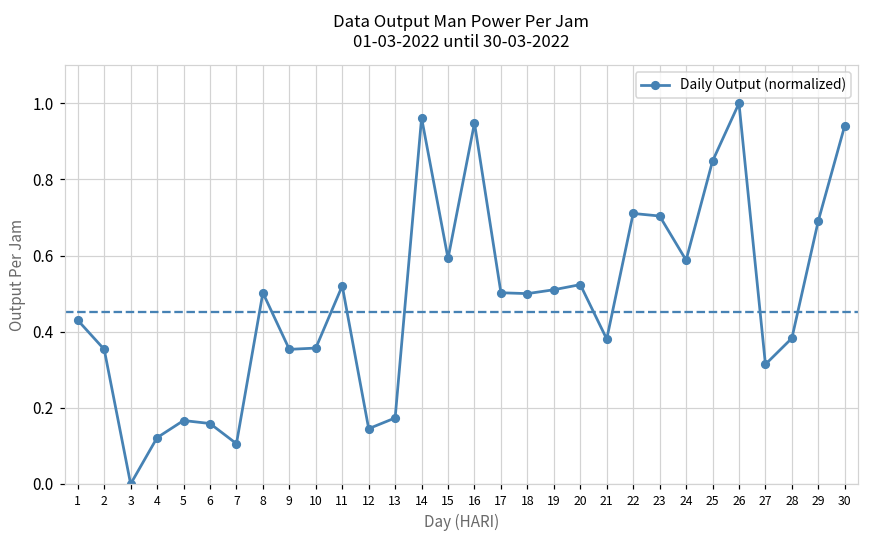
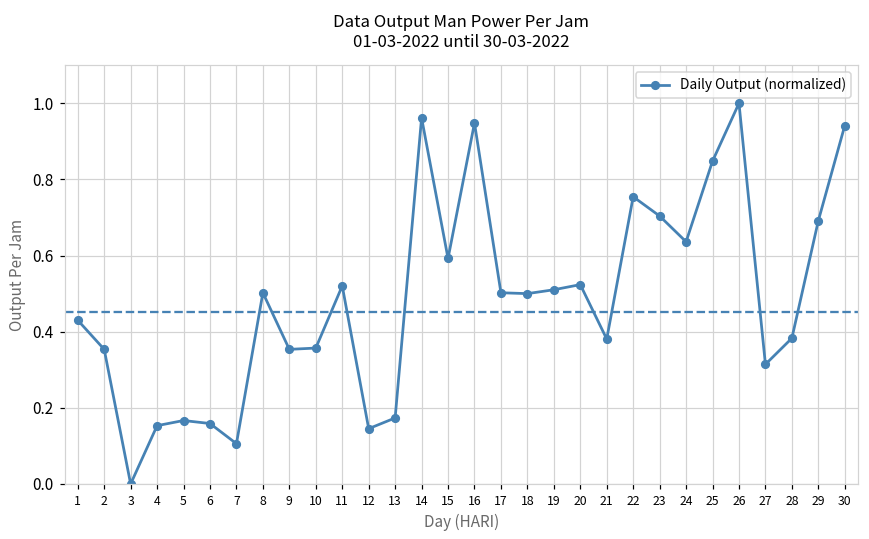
4: 0.12 -> 0.15
22: 0.71 -> 0.75
24: 0.59 -> 0.64
